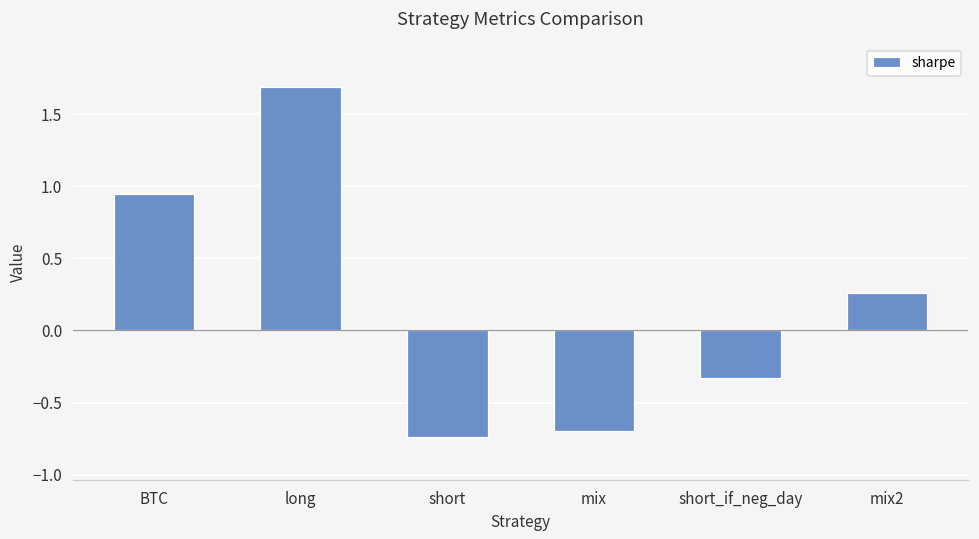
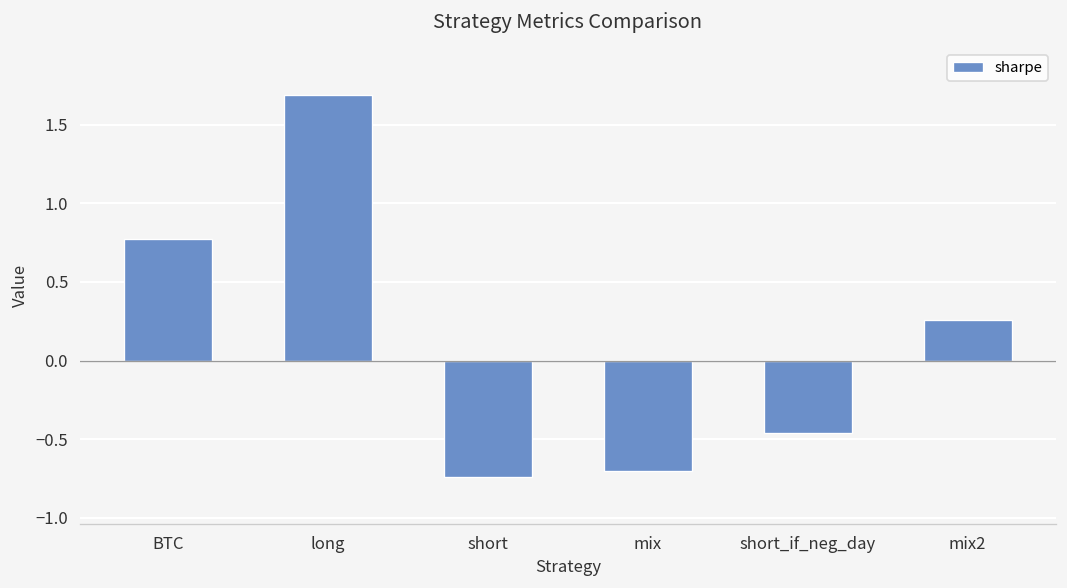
BTC: 0.95 -> 0.77
short_if_neg_day: -0.33 -> -0.46
